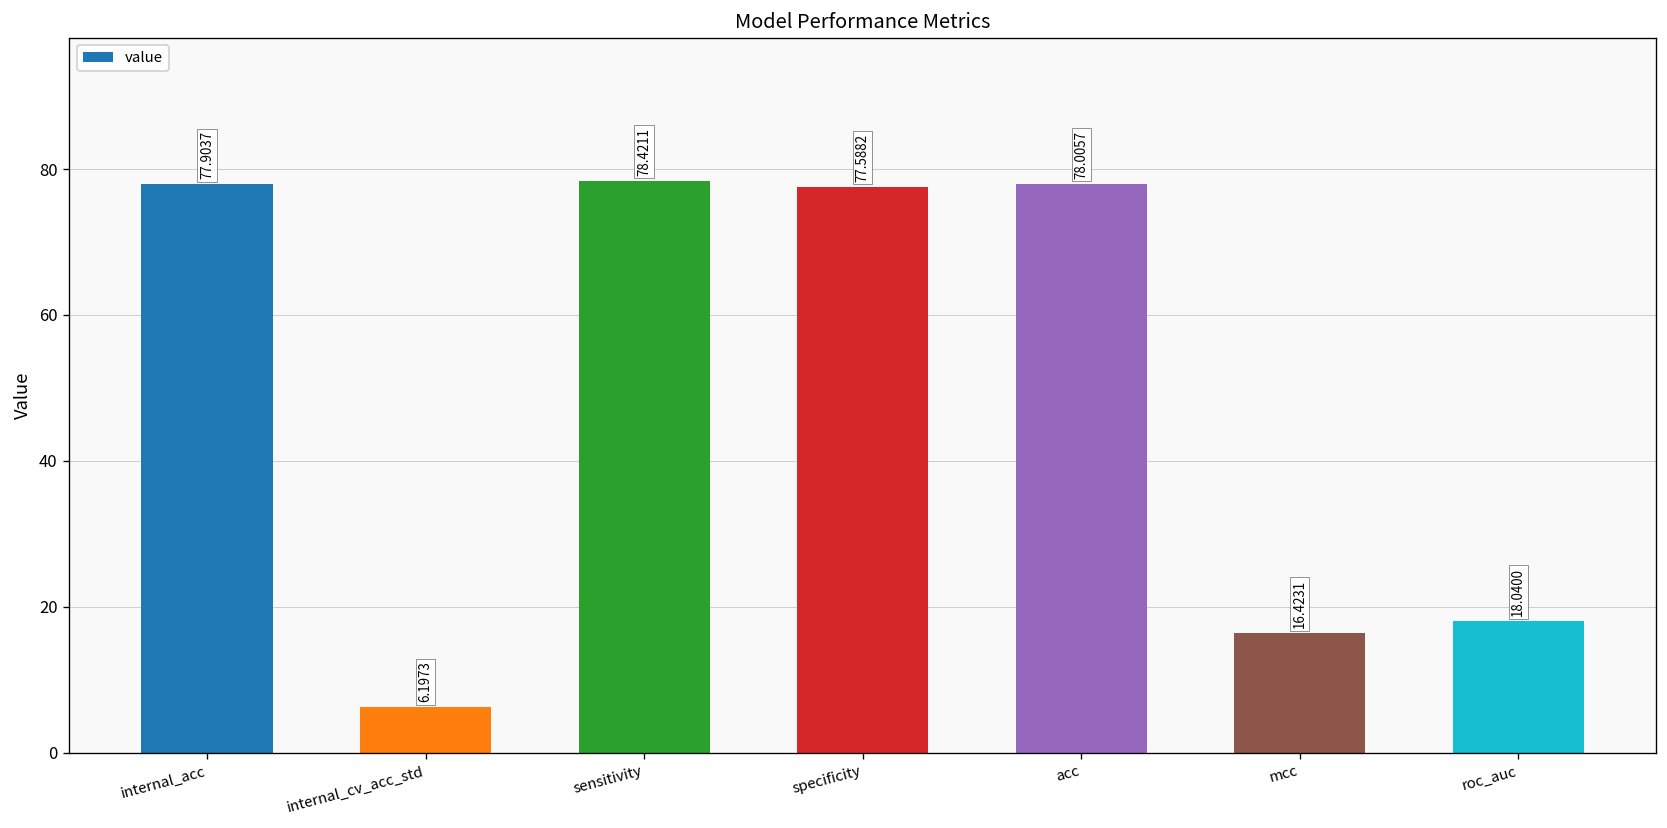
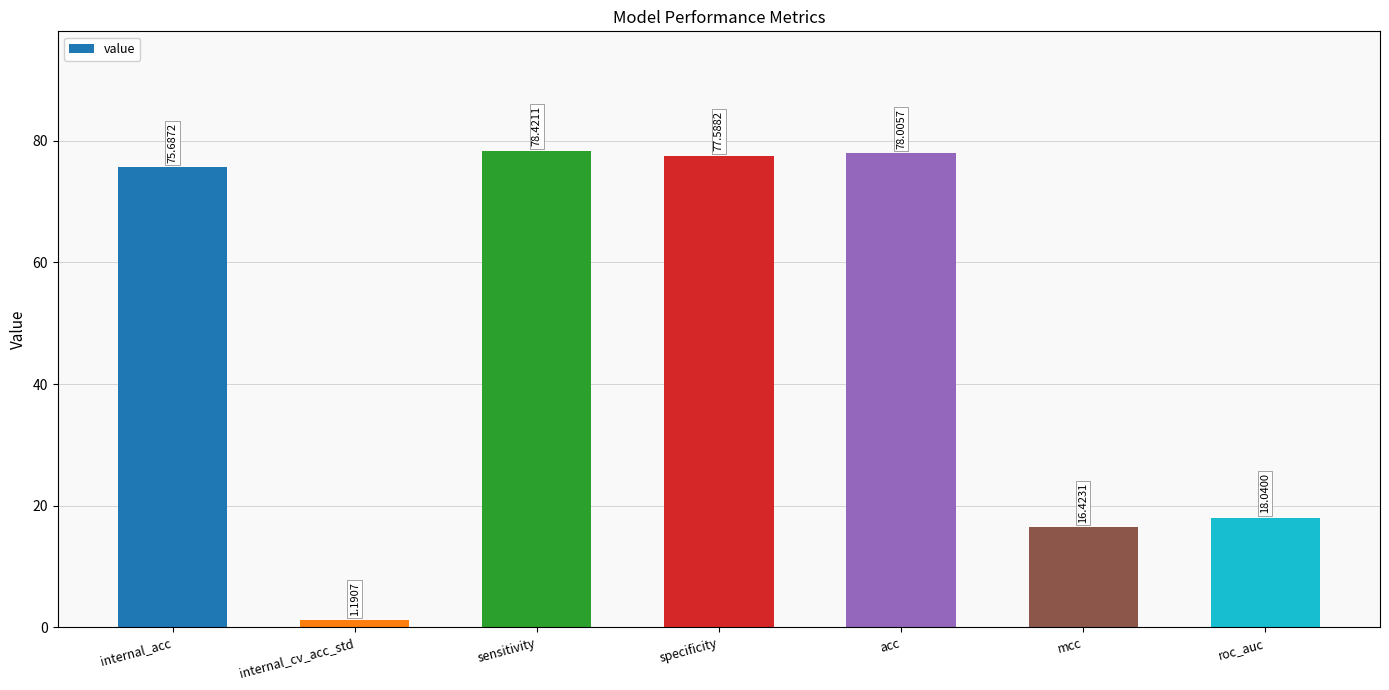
internal_acc: 77.9037 -> 75.6872
internal_cv_acc_std: 6.1973 -> 1.1907
